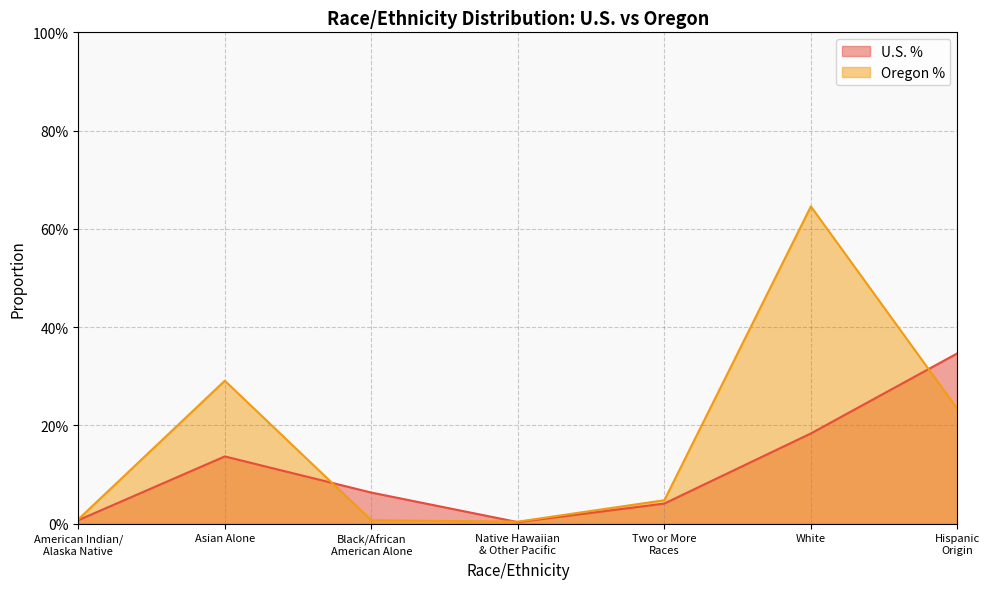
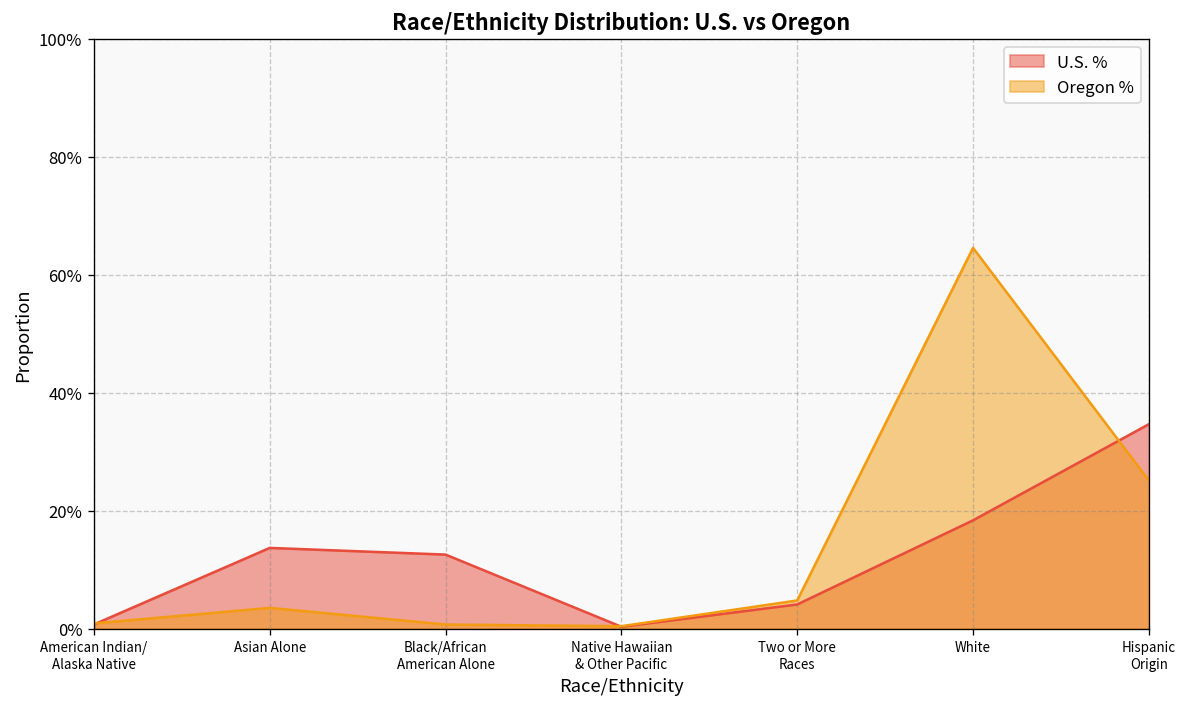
Oregon %, Asian Alone: 29% -> 4%
U.S. %, Black/African American Alone: 6% -> 13%
Oregon %, Hispanic Origin: 23% -> 25%
